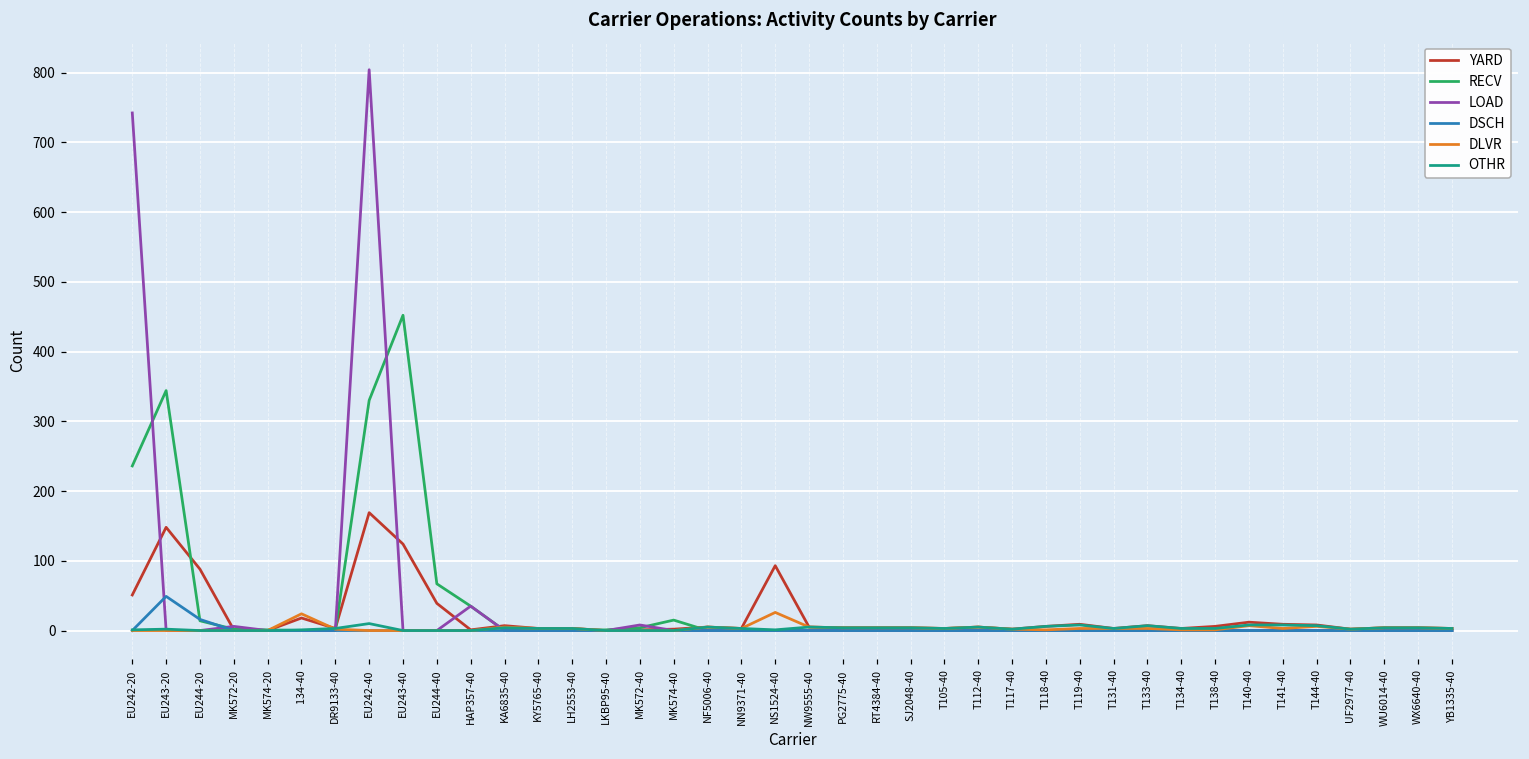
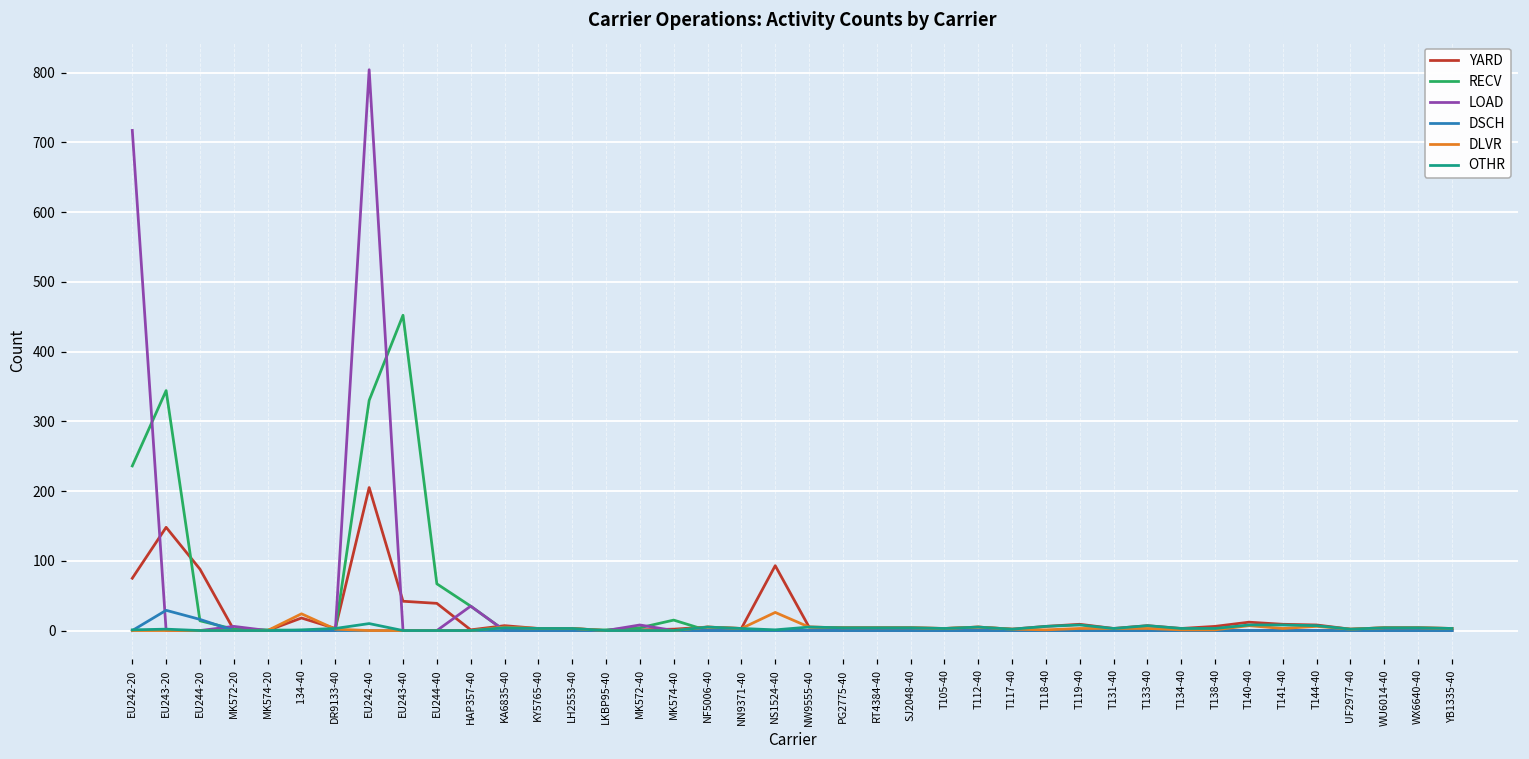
YARD, EU242-20: 50 -> 80
LOAD, EU242-20: 740 -> 720
DSCH, EU243-20: 50 -> 30
YARD, EU242-40: 170 -> 210
YARD, EU243-40: 120 -> 40
